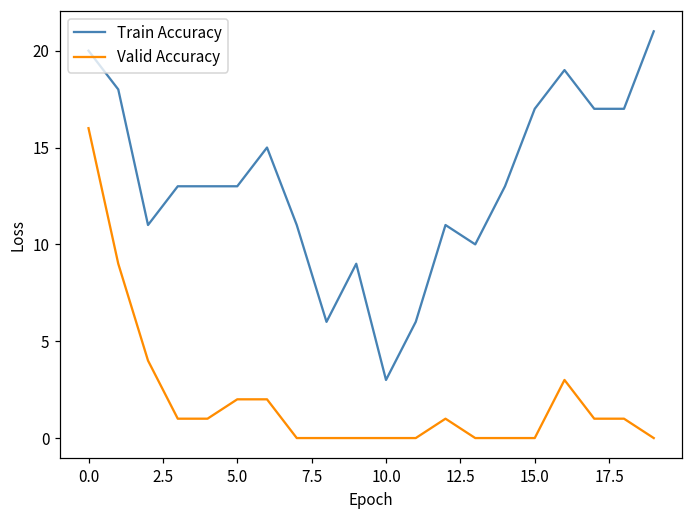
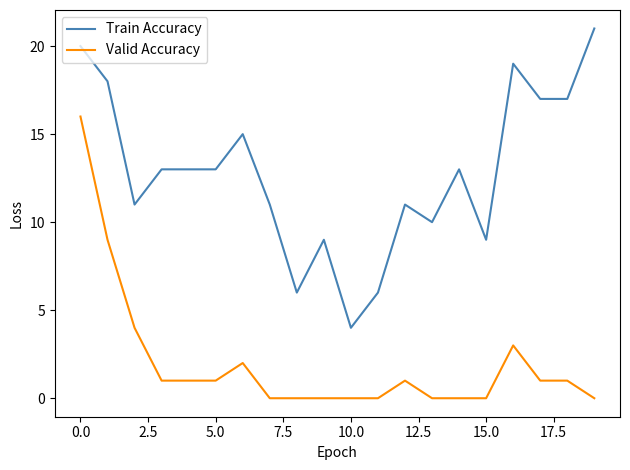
Valid Accuracy, 5.0: 2 -> 1
Train Accuracy, 10.0: 3 -> 4
Train Accuracy, 15.0: 17 -> 9
